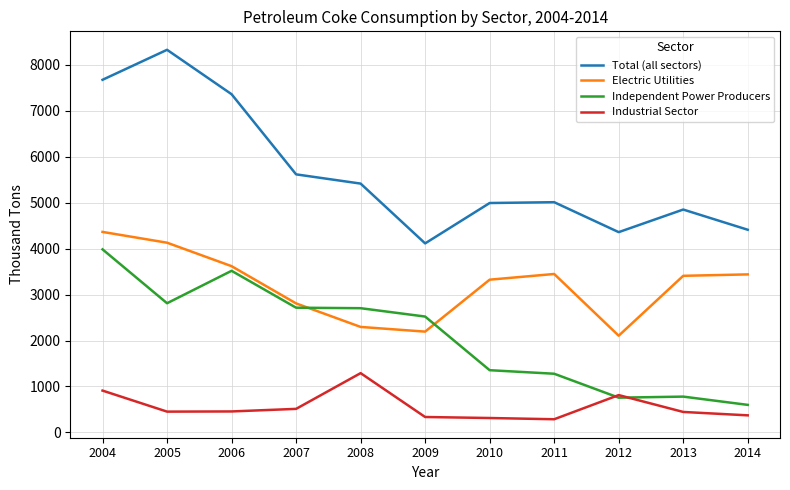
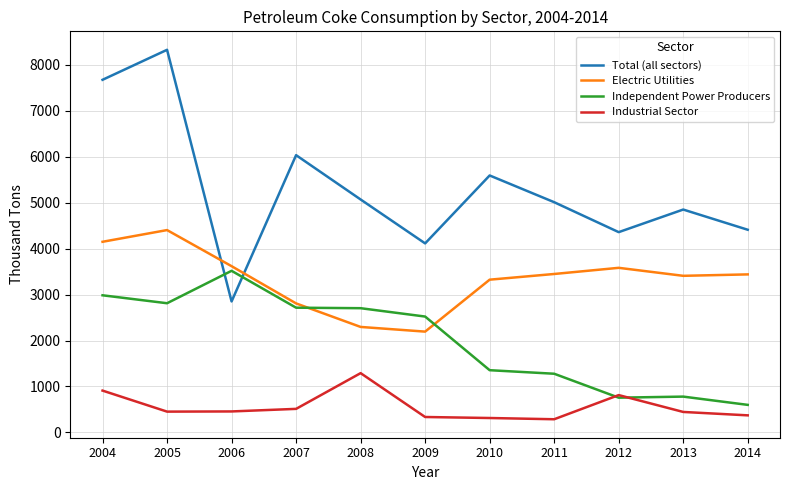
Electric Utilities, 2004: 4400 -> 4200
Independent Power Producers, 2004: 4000 -> 3000
Electric Utilities, 2005: 4100 -> 4400
Total (all sectors), 2006: 7400 -> 2900
Total (all sectors), 2007: 5600 -> 6000
Total (all sectors), 2008: 5400 -> 5100
Total (all sectors), 2010: 5000 -> 5600
Electric Utilities, 2012: 2100 -> 3600
